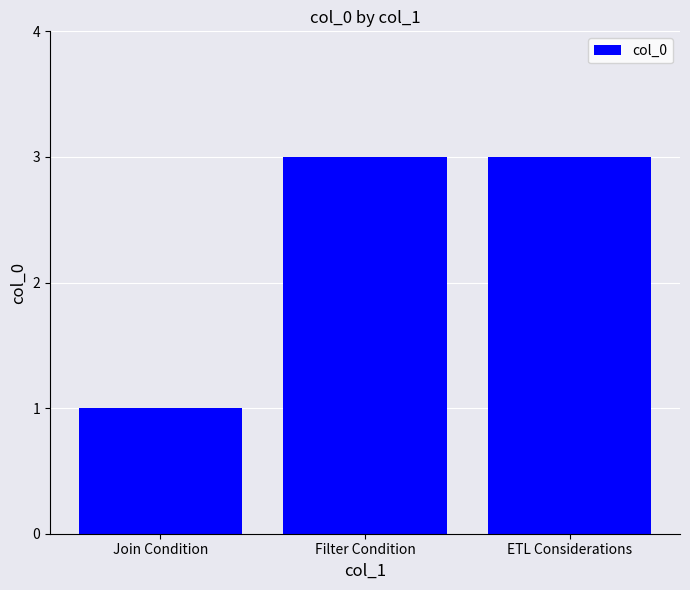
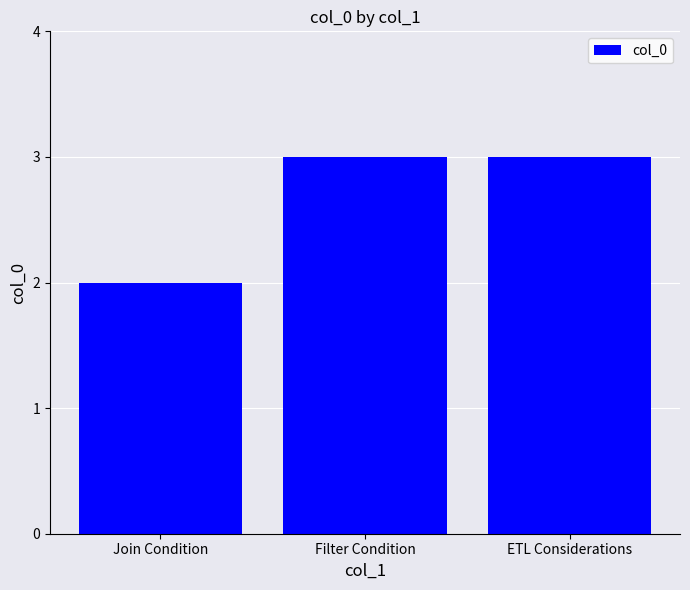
Join Condition: 1 -> 2
